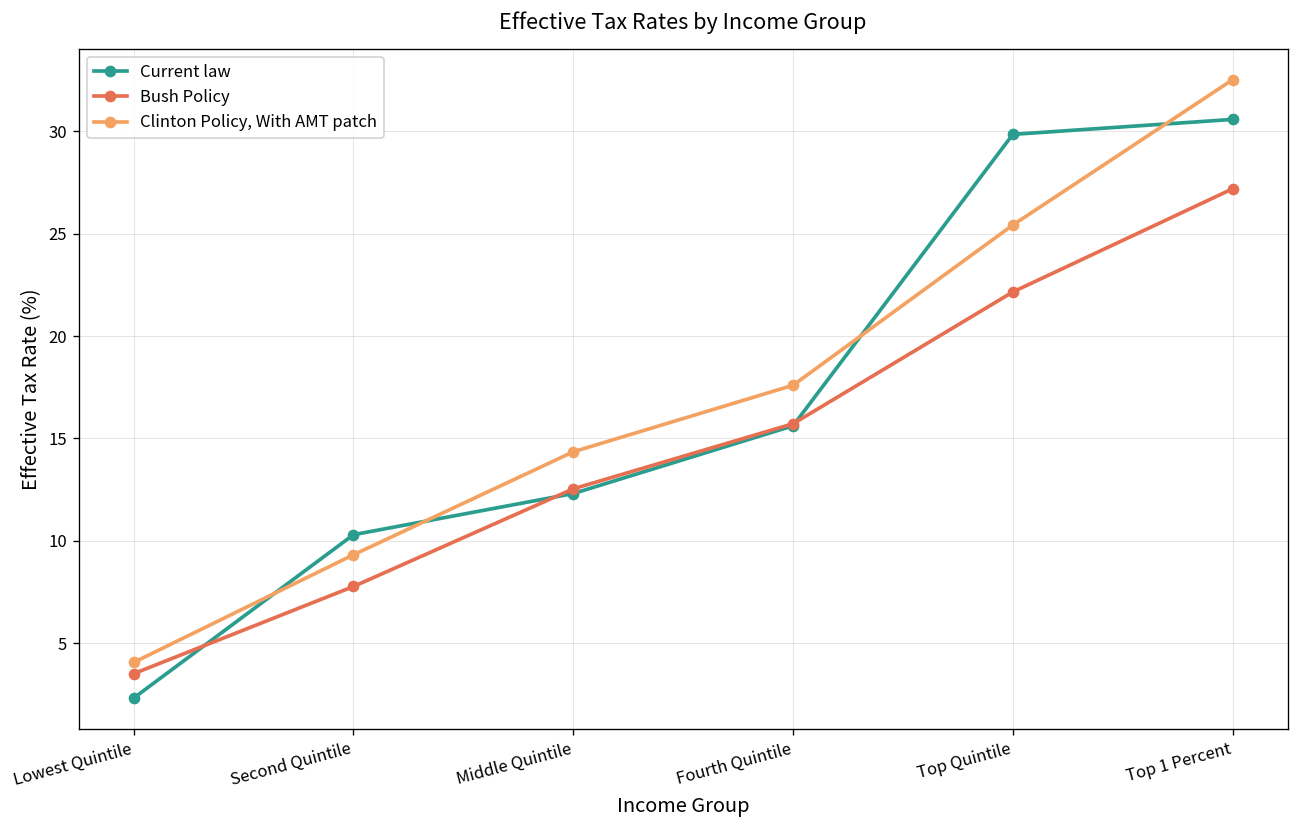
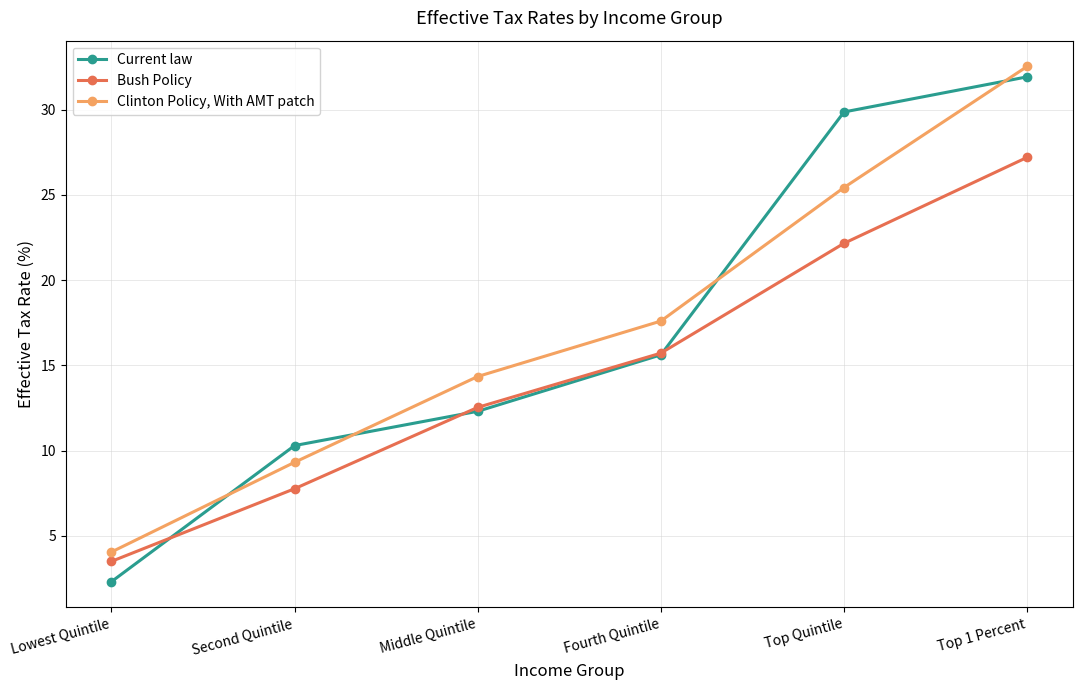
Current law, Top 1 Percent: 30.6 -> 31.9
